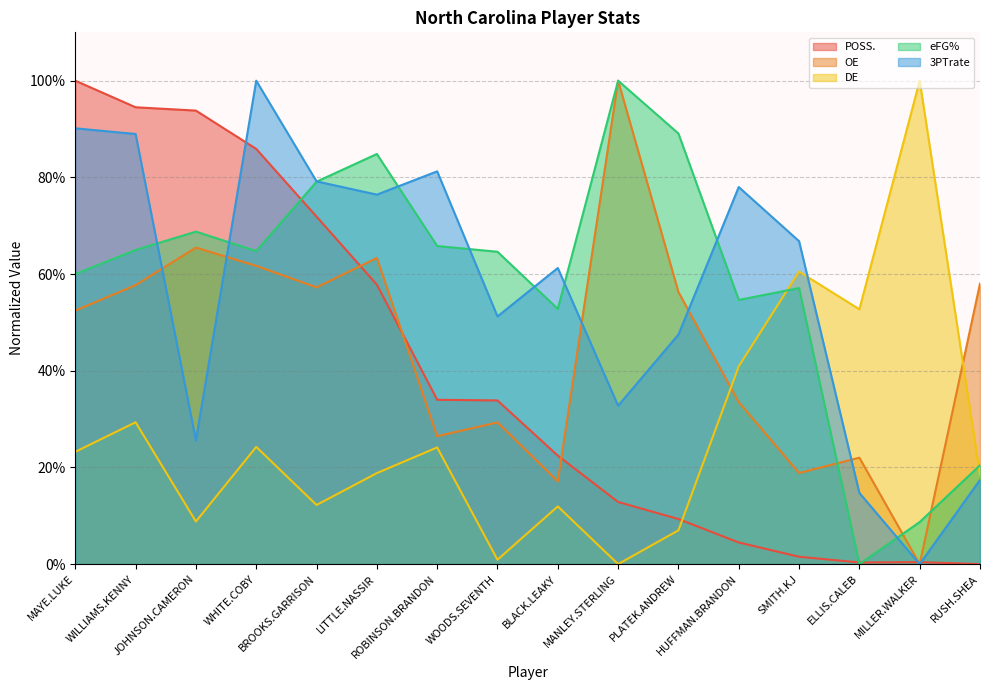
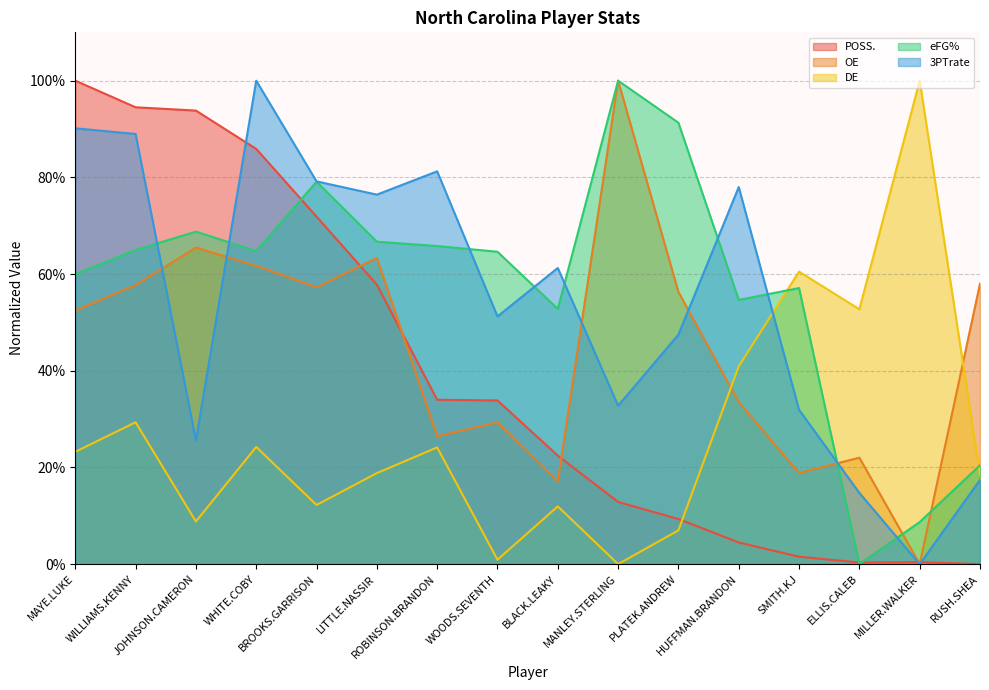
eFG%, LITTLE.NASSIR: 85% -> 67%
eFG%, PLATEK.ANDREW: 89% -> 91%
3PTrate, SMITH.KJ: 67% -> 32%
